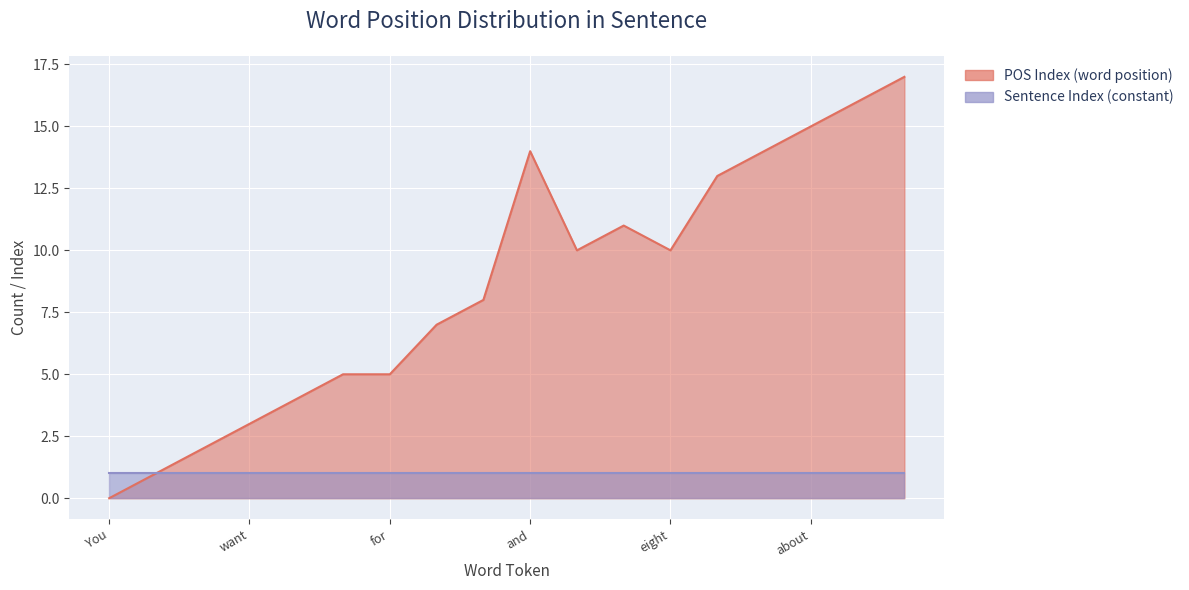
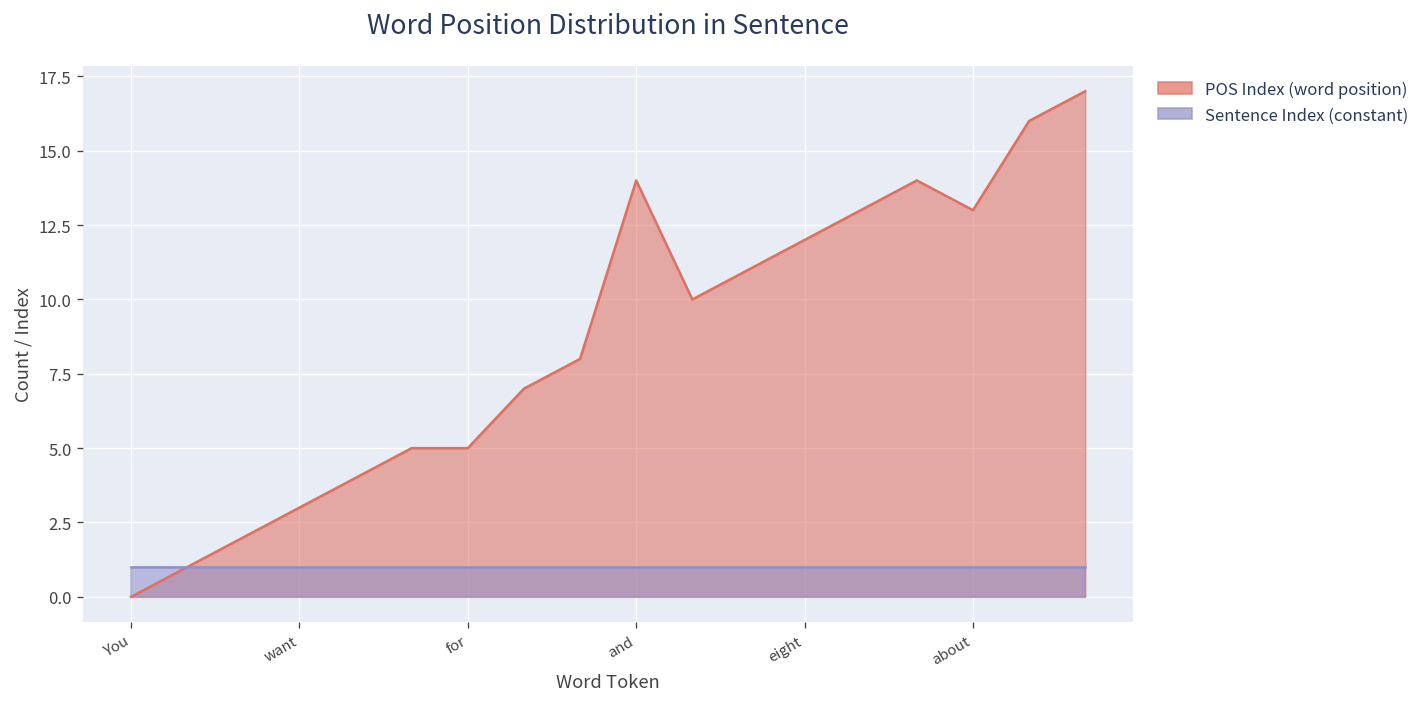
POS Index (word position), eight: 10 -> 12
POS Index (word position), about: 15 -> 13
